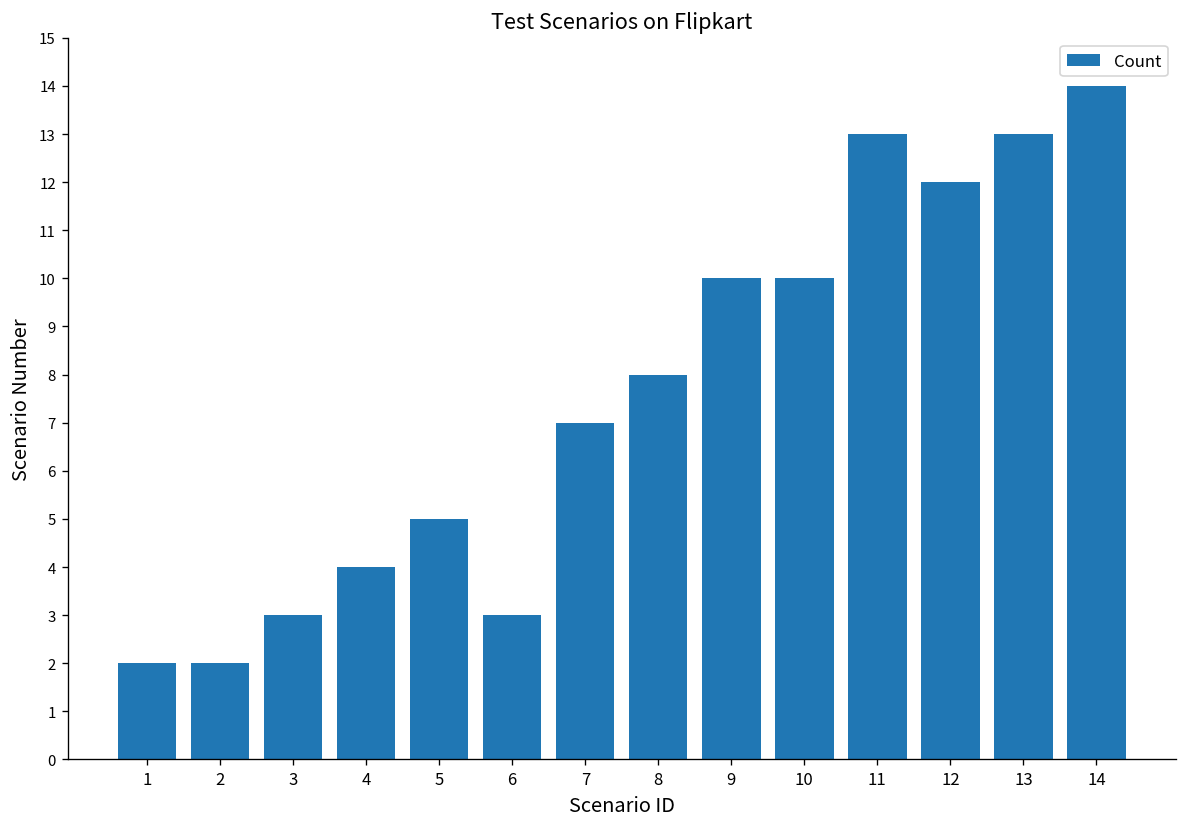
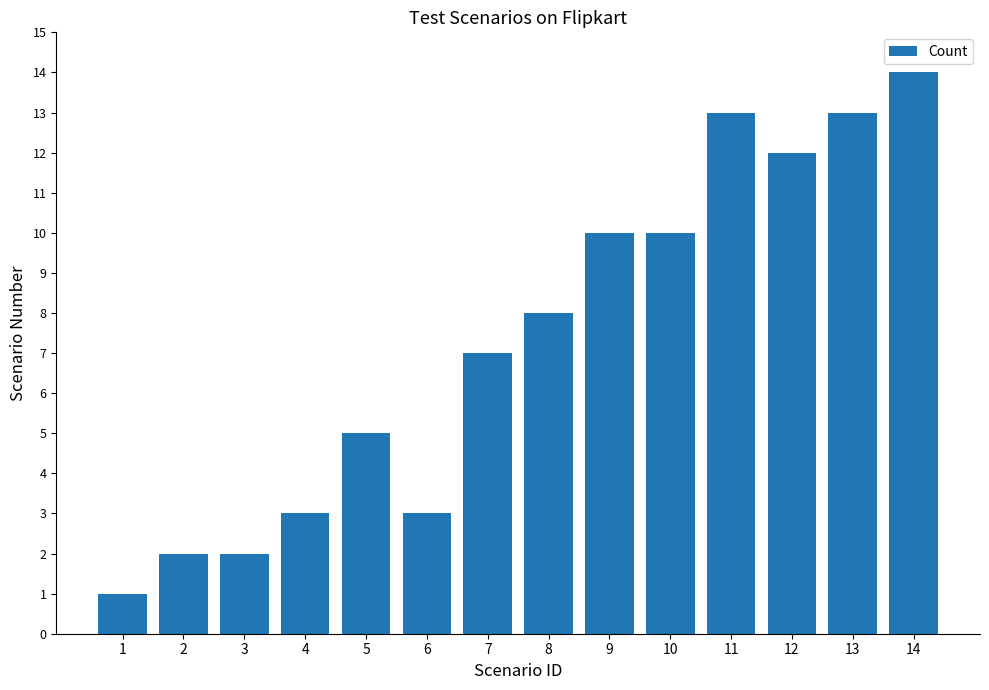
1: 2 -> 1
3: 3 -> 2
4: 4 -> 3
